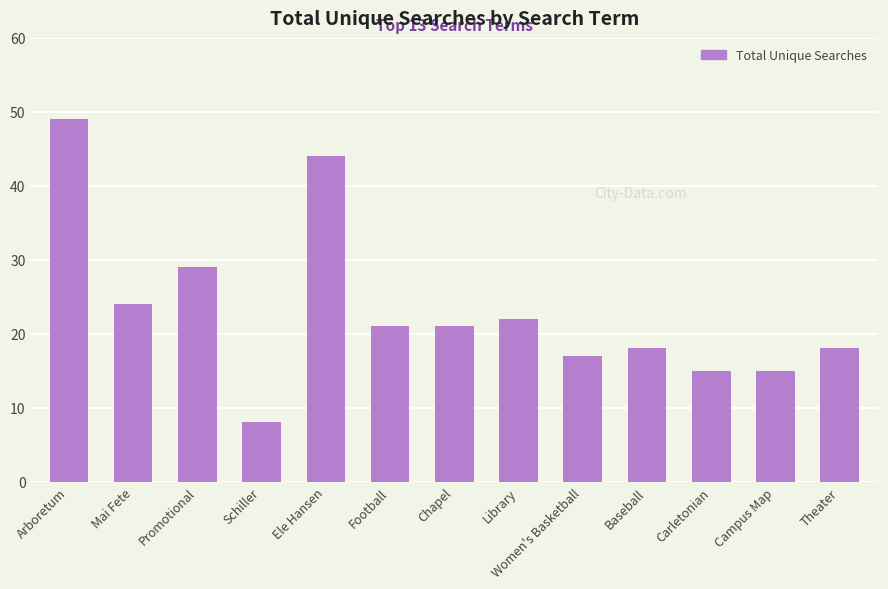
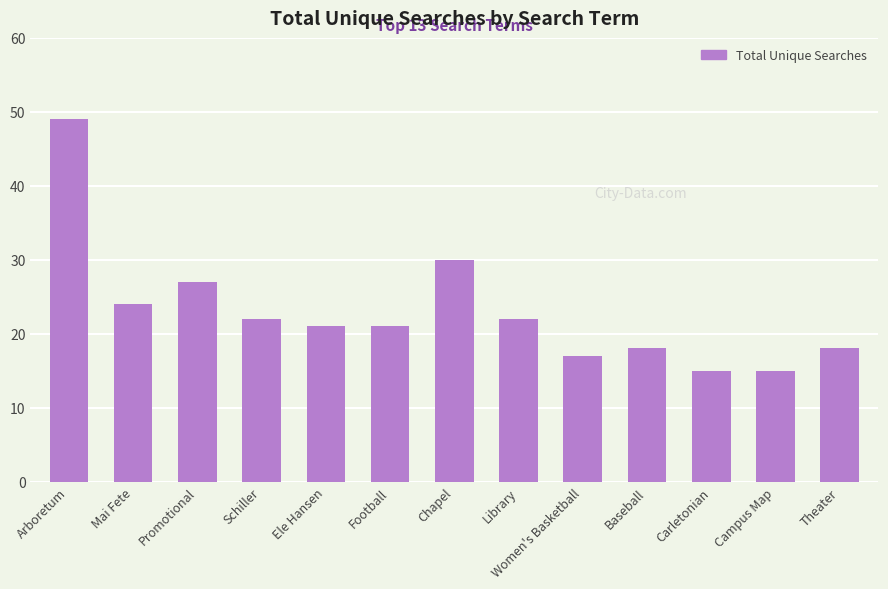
Promotional: 29 -> 27
Schiller: 8 -> 22
Ele Hansen: 44 -> 21
Chapel: 21 -> 30
